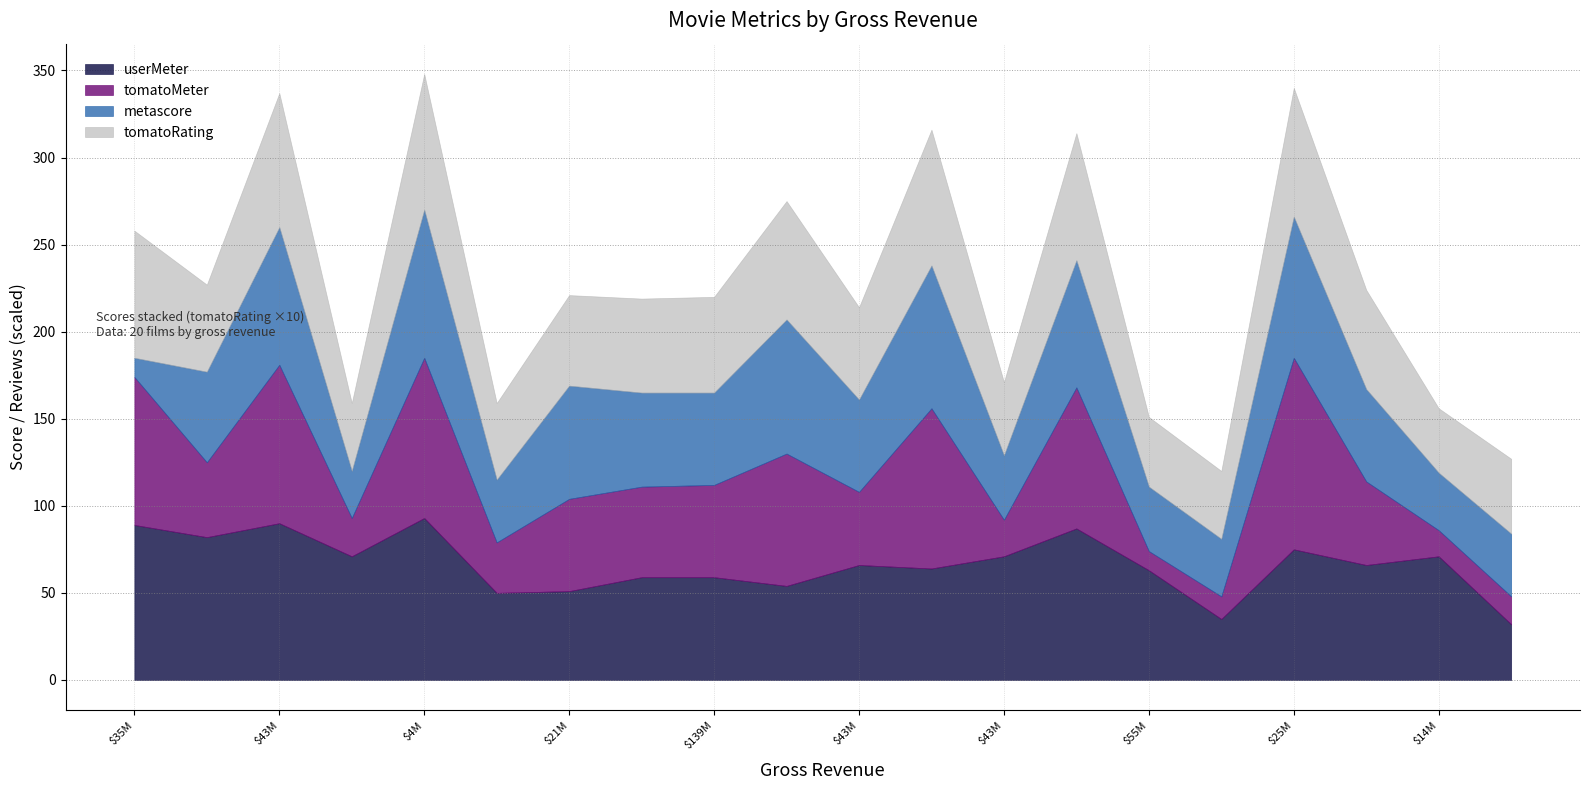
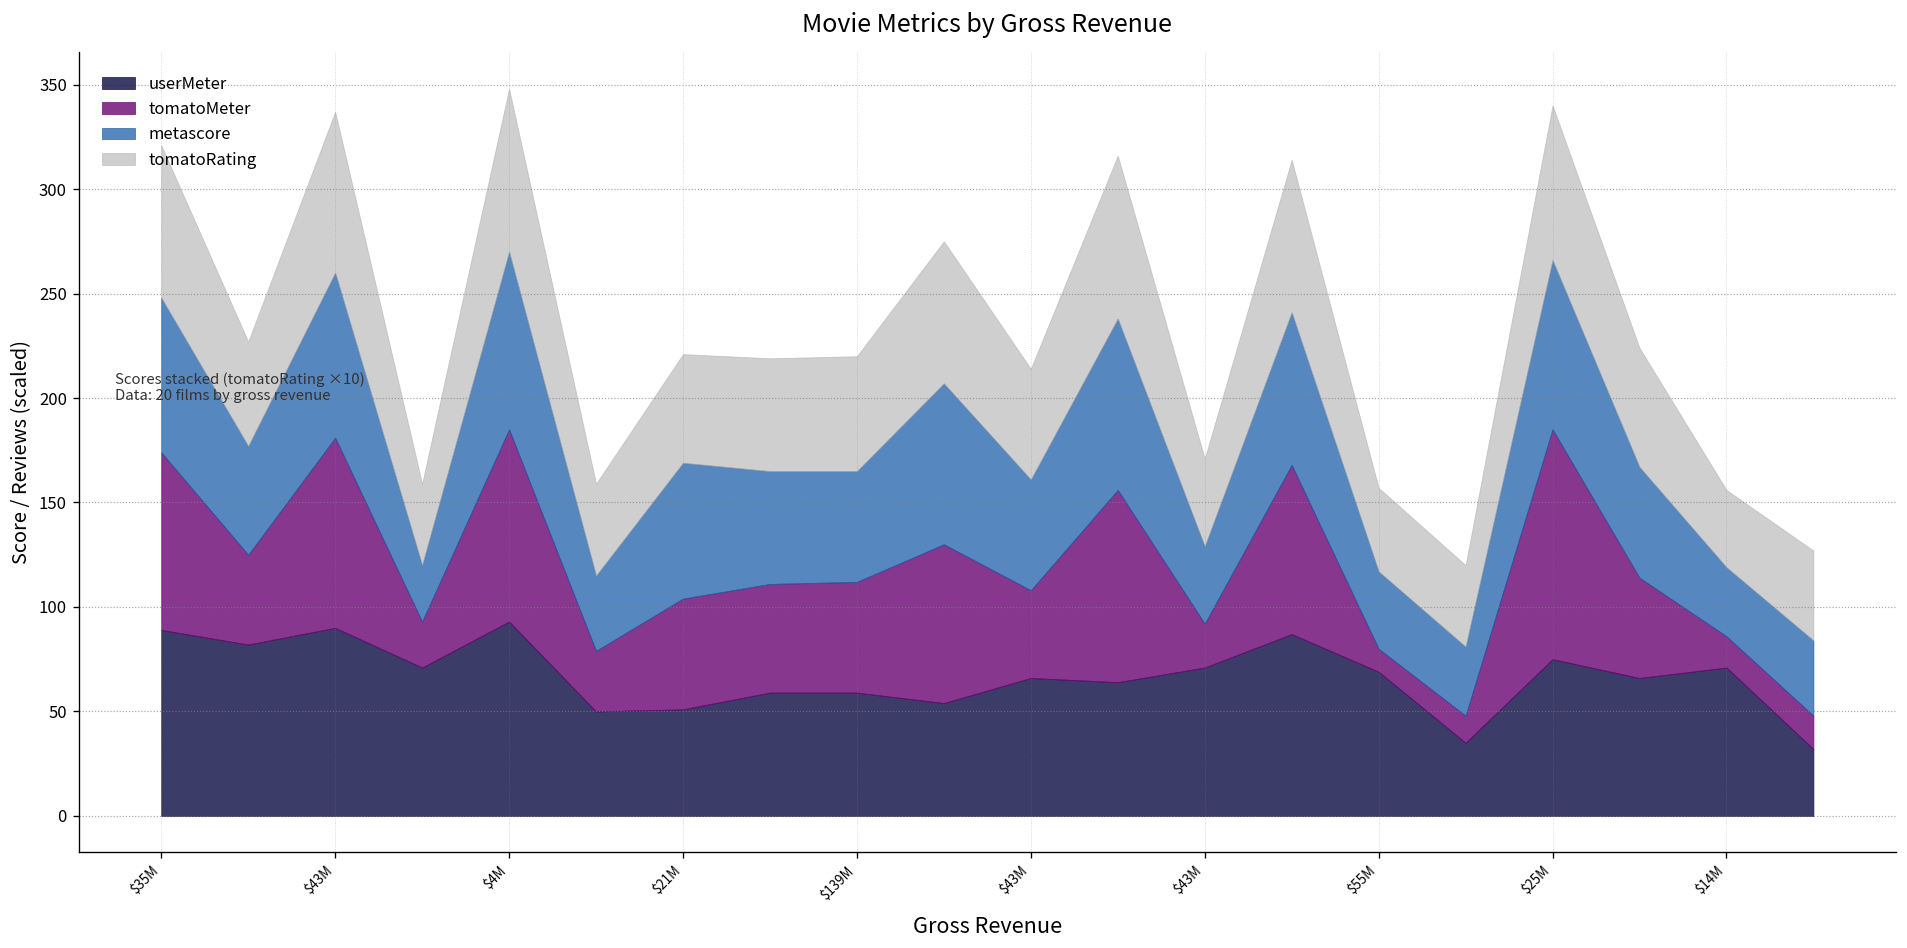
metascore, $35M: 11 -> 74
userMeter, $55M: 63 -> 69
